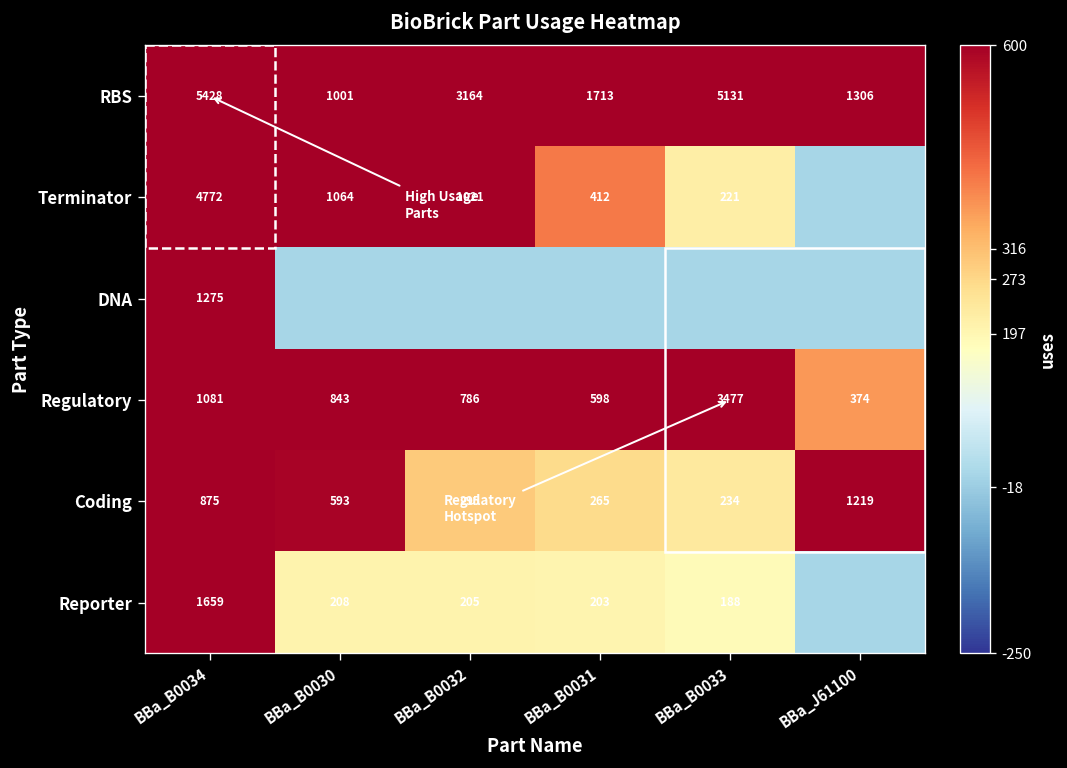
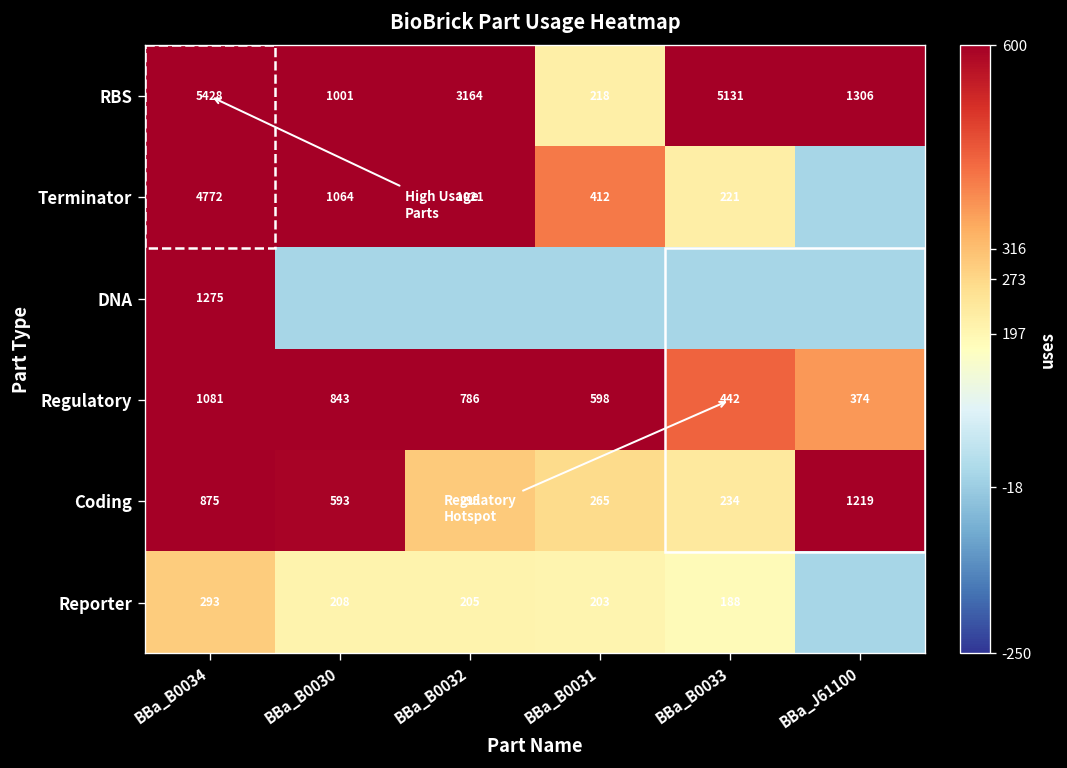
RBS, BBa_B0031: 1713 -> 218
Regulatory, BBa_B0033: 3477 -> 442
Reporter, BBa_B0034: 1659 -> 293
